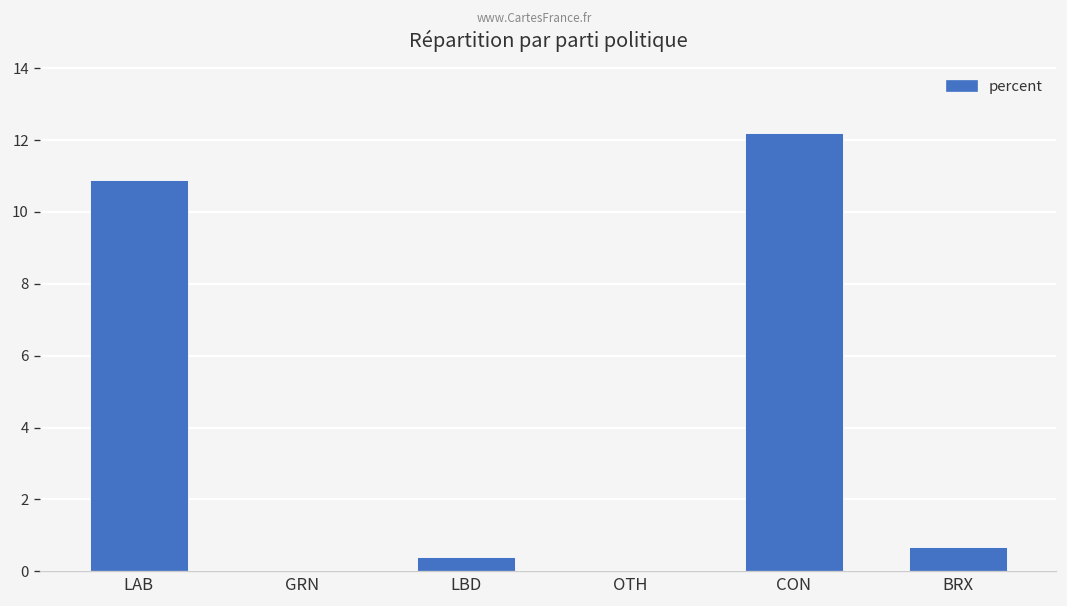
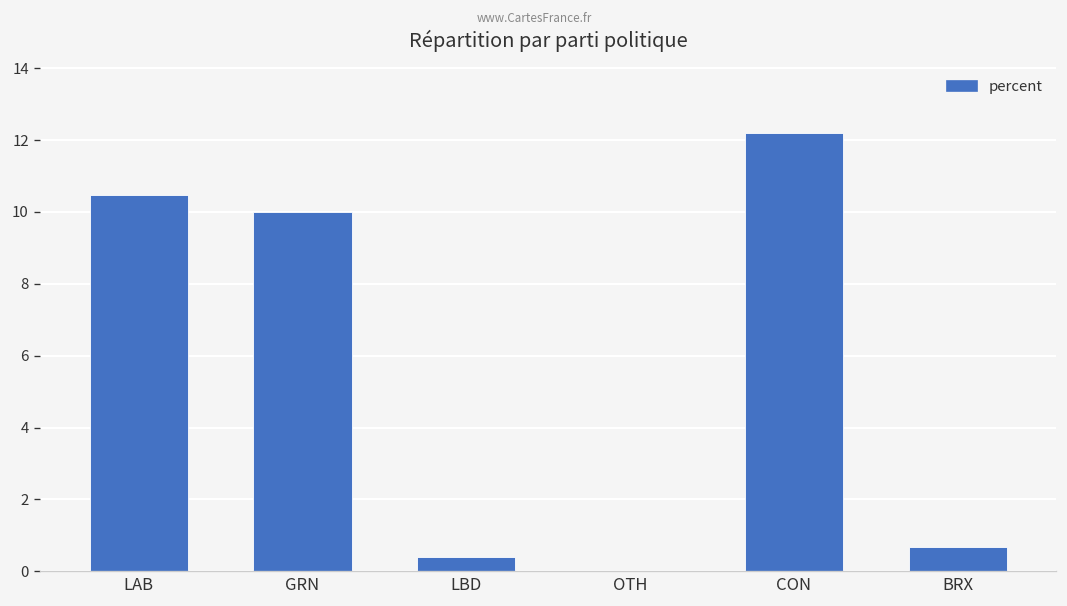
LAB: 10.9 -> 10.5
GRN: 0.0 -> 10.0
